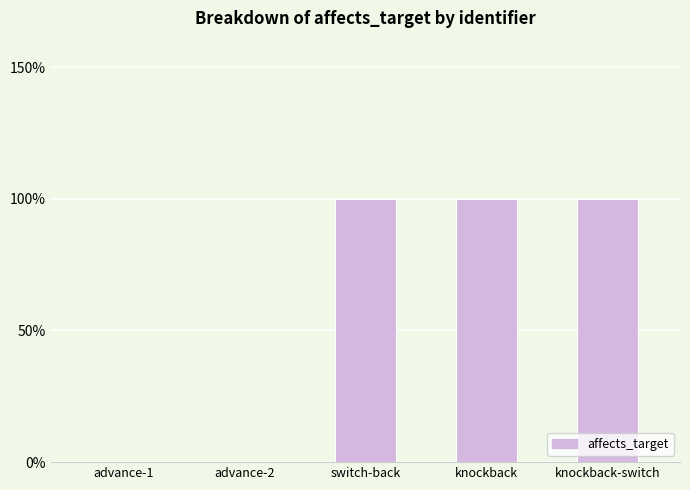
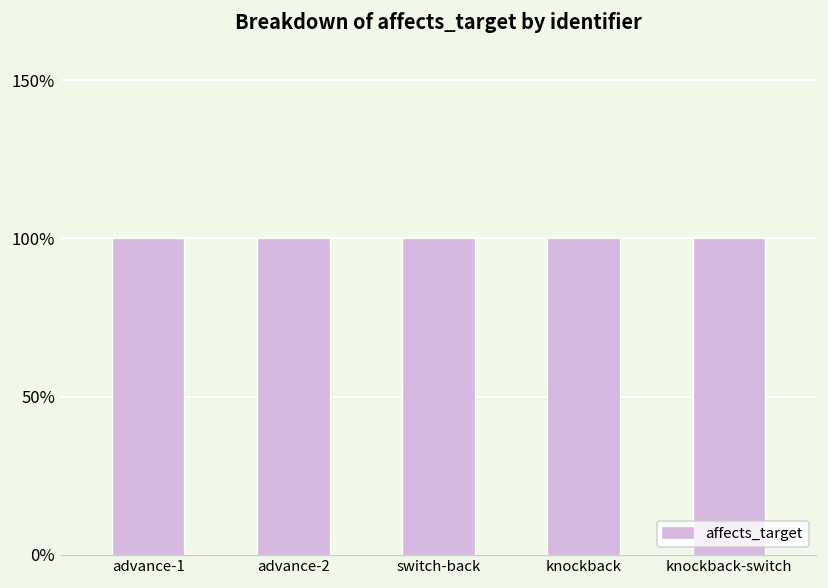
advance-1: 0% -> 100%
advance-2: 0% -> 100%
